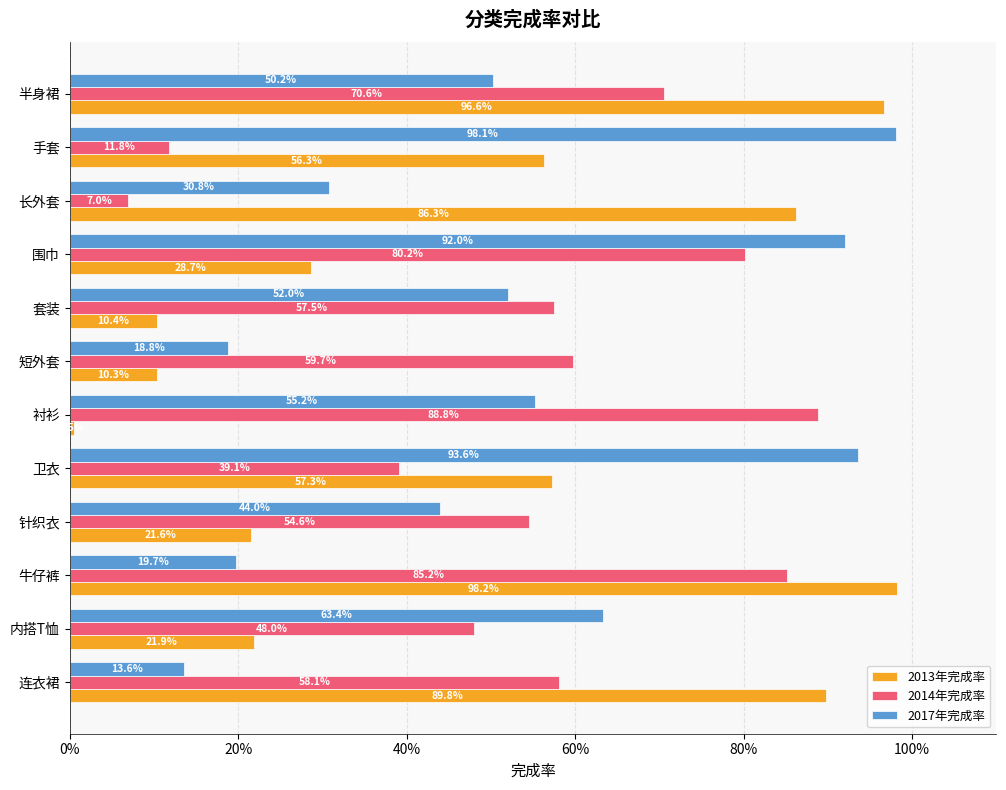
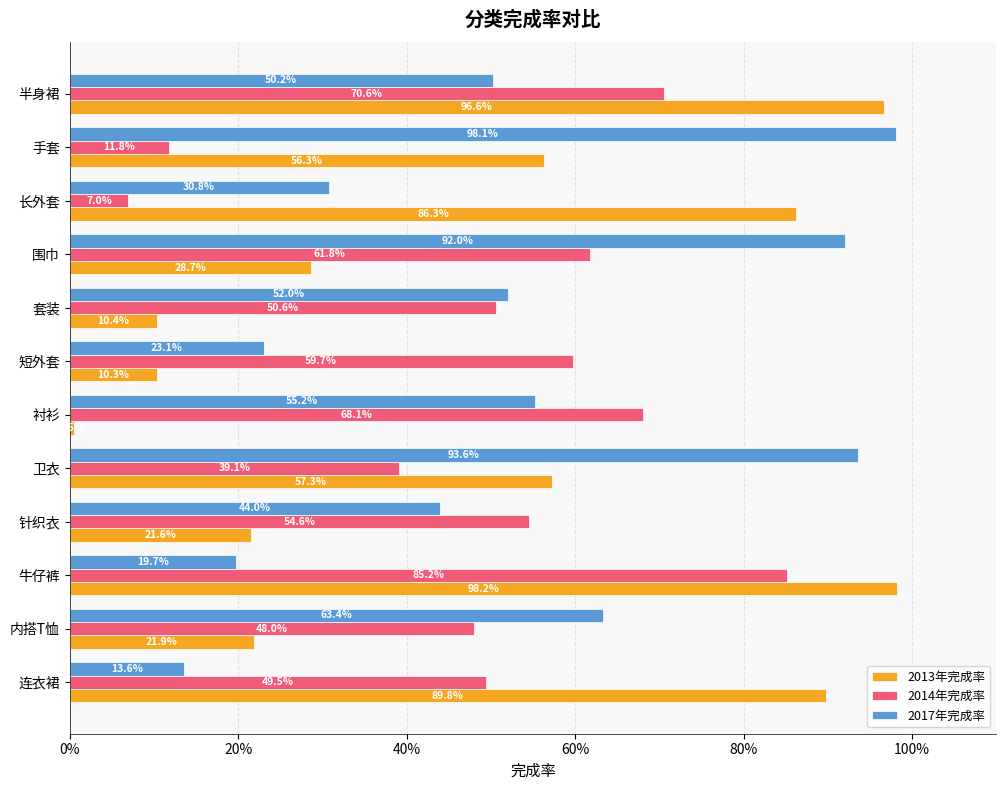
2014年完成率, 围巾: 80.2% -> 61.8%
2014年完成率, 套装: 57.5% -> 50.6%
2017年完成率, 短外套: 18.8% -> 23.1%
2014年完成率, 衬衫: 88.8% -> 68.1%
2014年完成率, 连衣裙: 58.1% -> 49.5%
